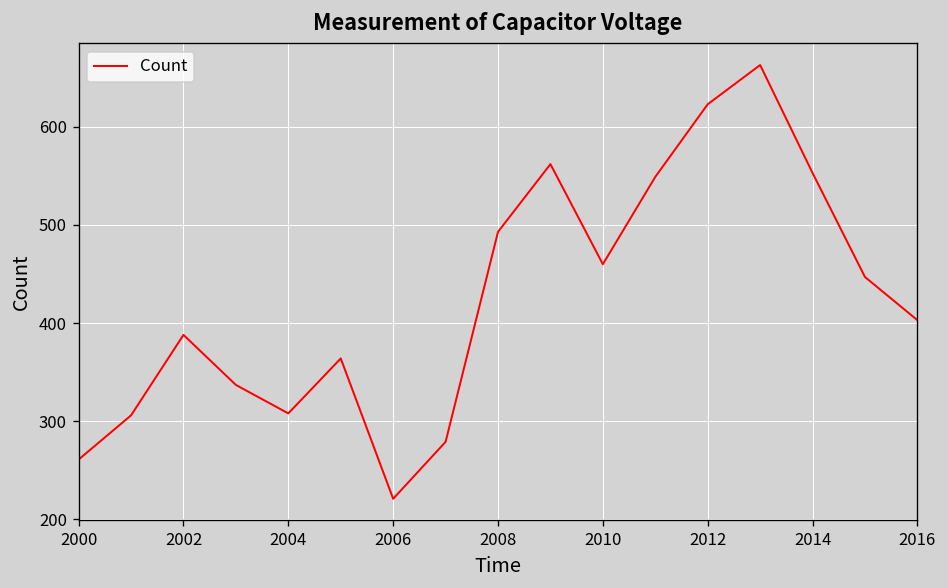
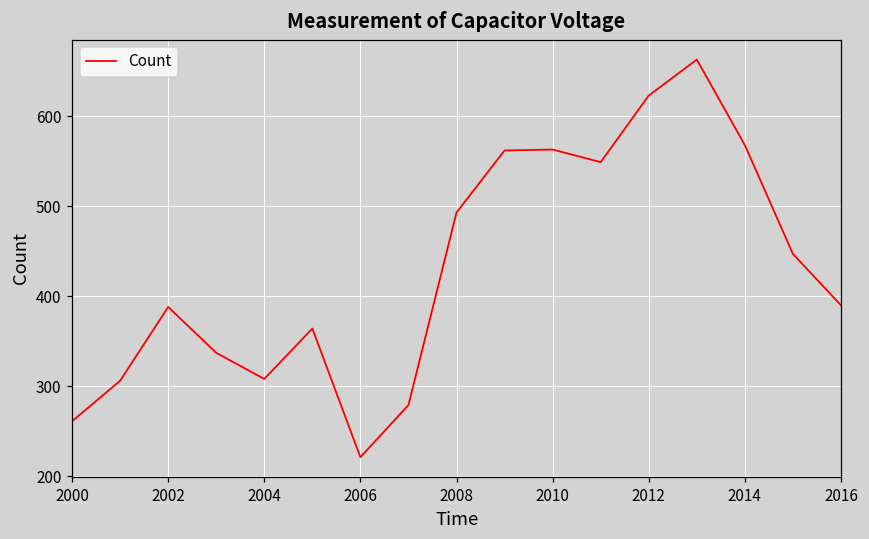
2010: 460 -> 560
2014: 550 -> 570
2016: 400 -> 390
